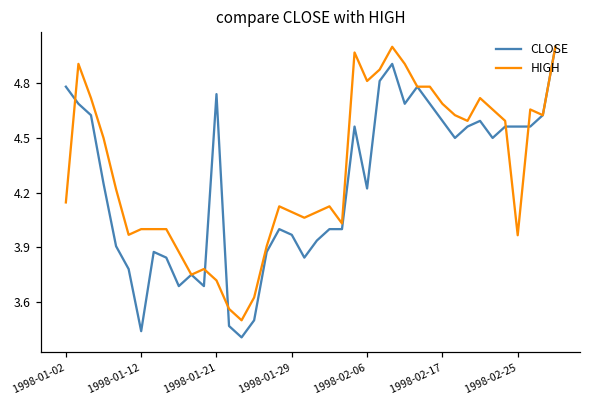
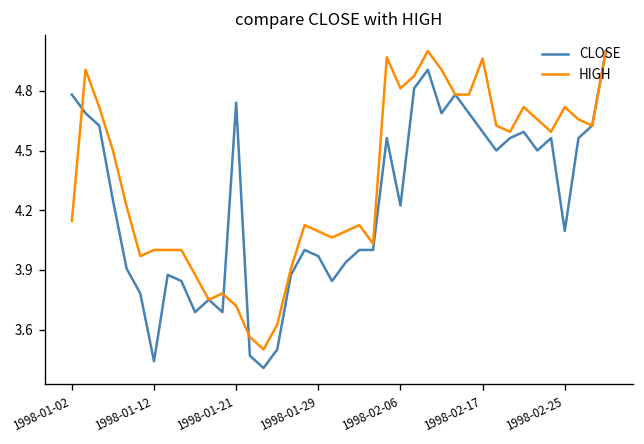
HIGH, 1998-02-17: 4.69 -> 4.96
CLOSE, 1998-02-25: 4.56 -> 4.10
HIGH, 1998-02-25: 3.97 -> 4.72
